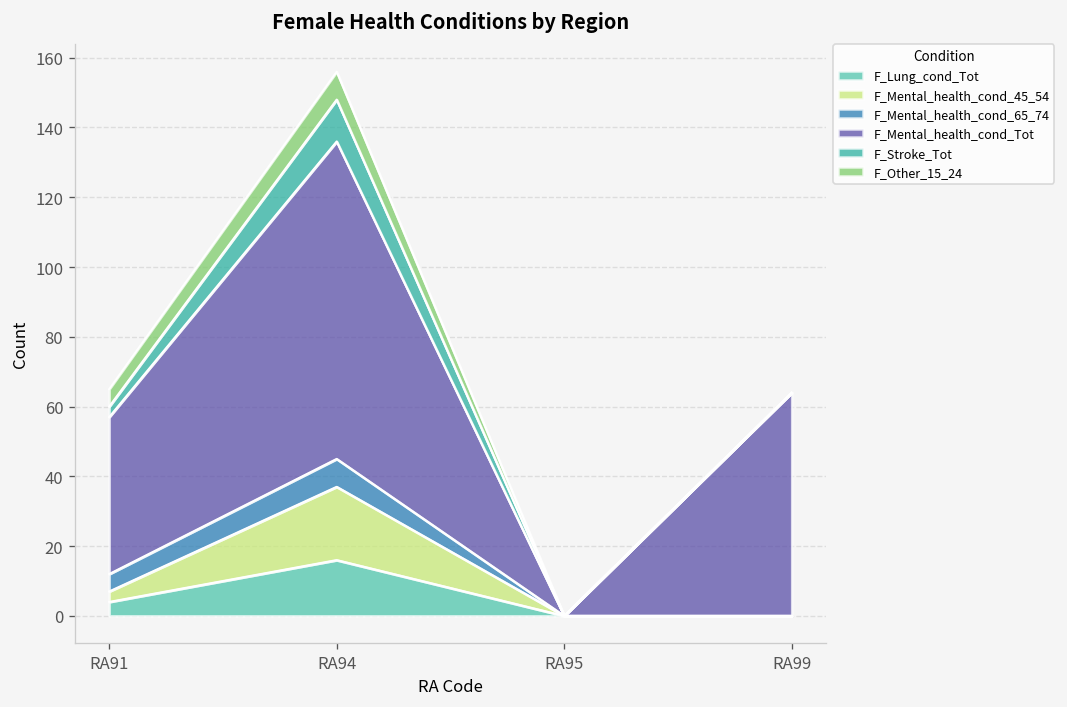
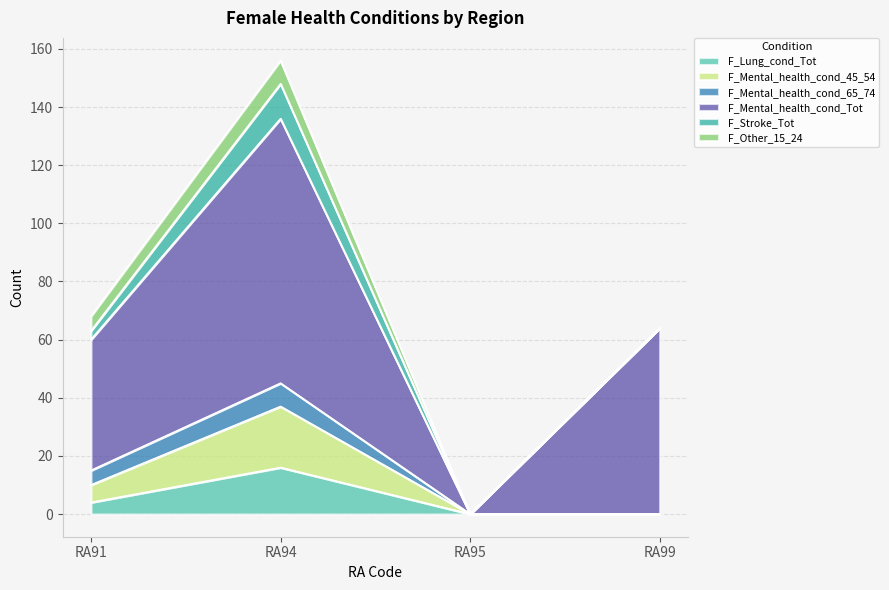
F_Mental_health_cond_45_54, RA91: 3 -> 6
